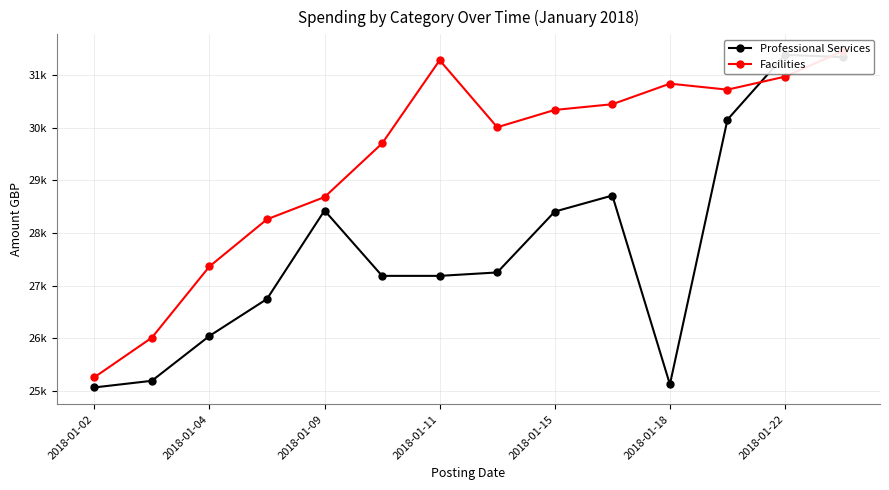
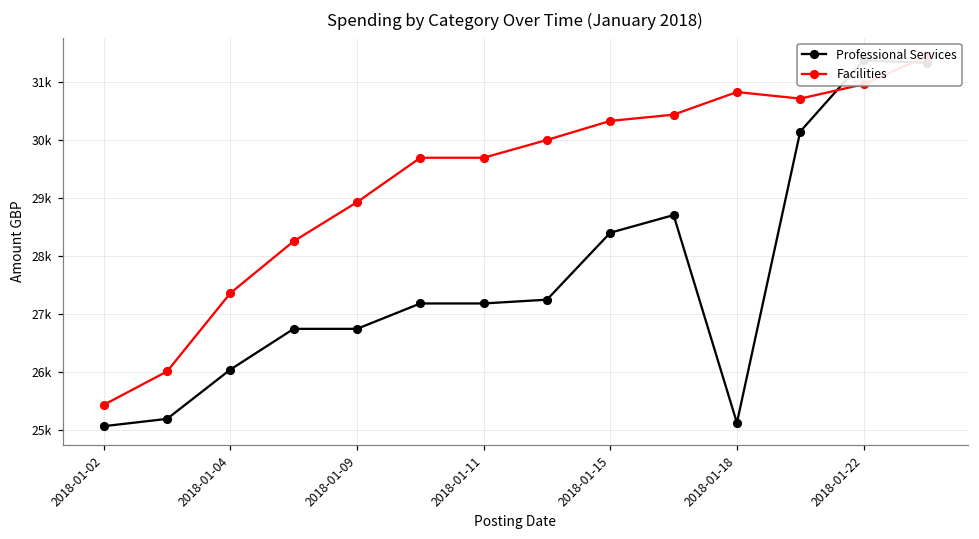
Facilities, 2018-01-02: 25300 -> 25400
Professional Services, 2018-01-09: 28400 -> 26700
Facilities, 2018-01-09: 28700 -> 28900
Facilities, 2018-01-11: 31300 -> 29700
